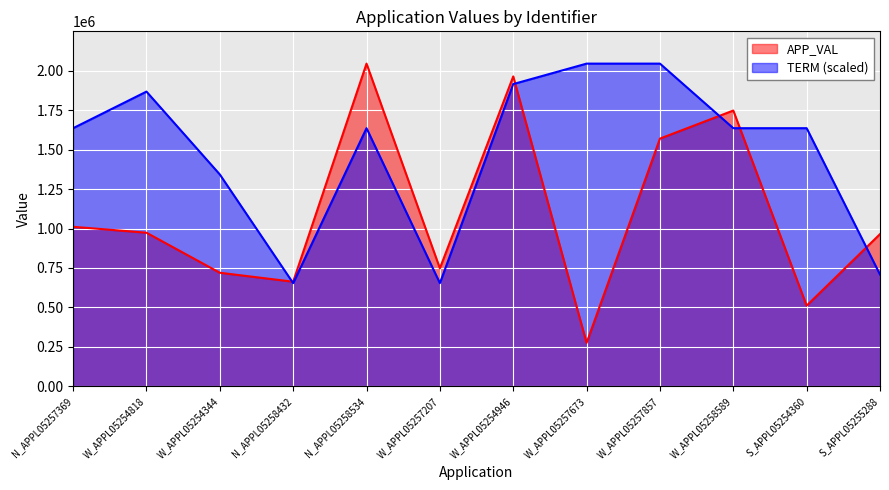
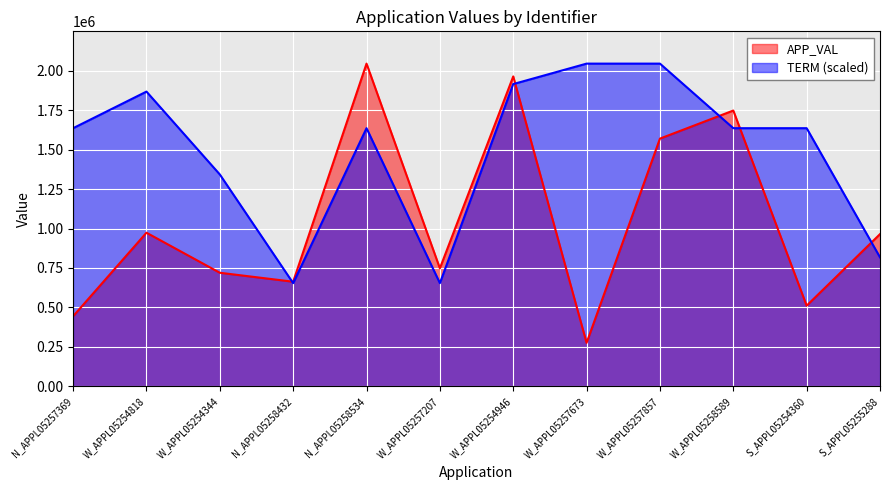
APP_VAL, N_APPL05257369: 1010000 -> 440000
TERM (scaled), S_APPL05255288: 710000 -> 820000
